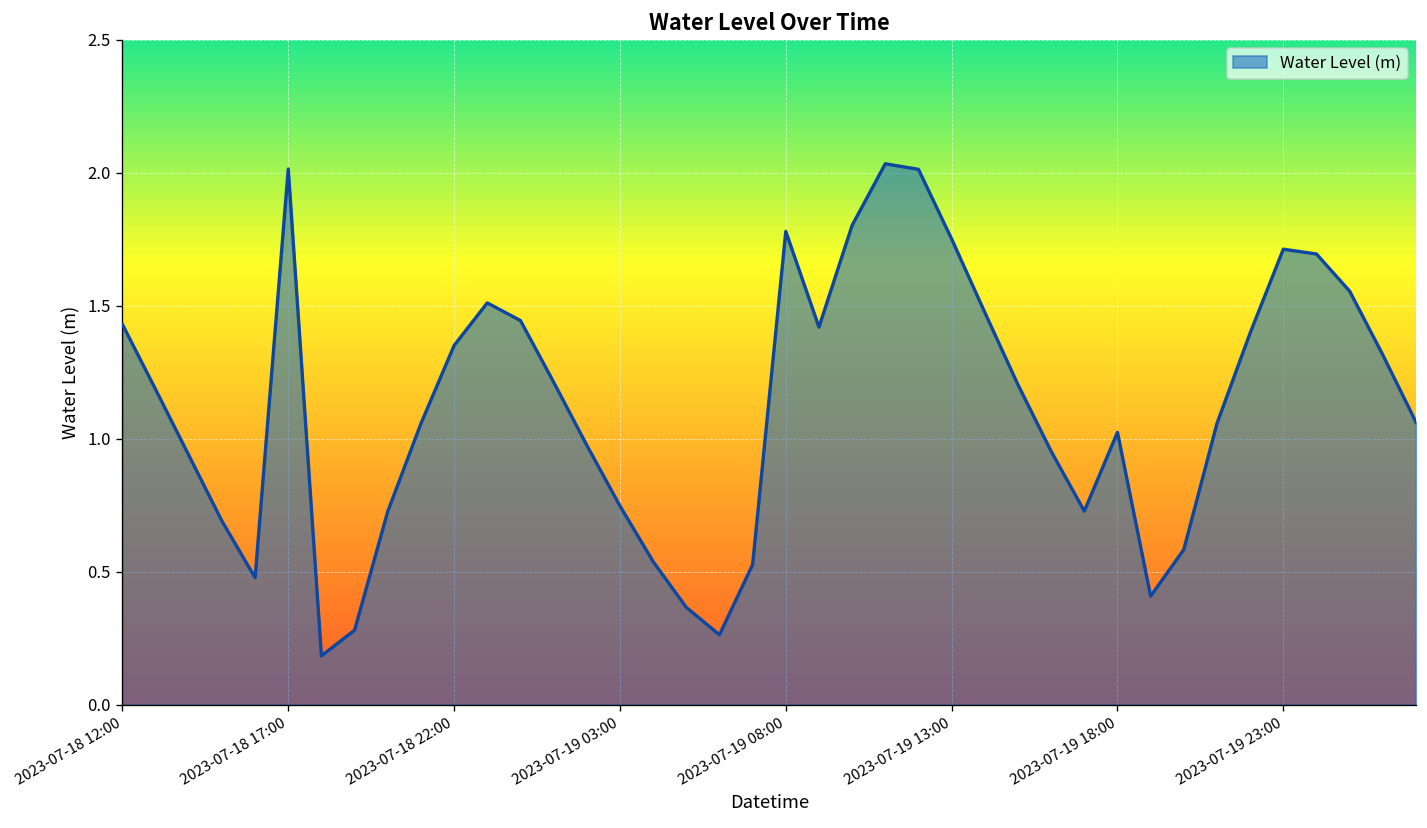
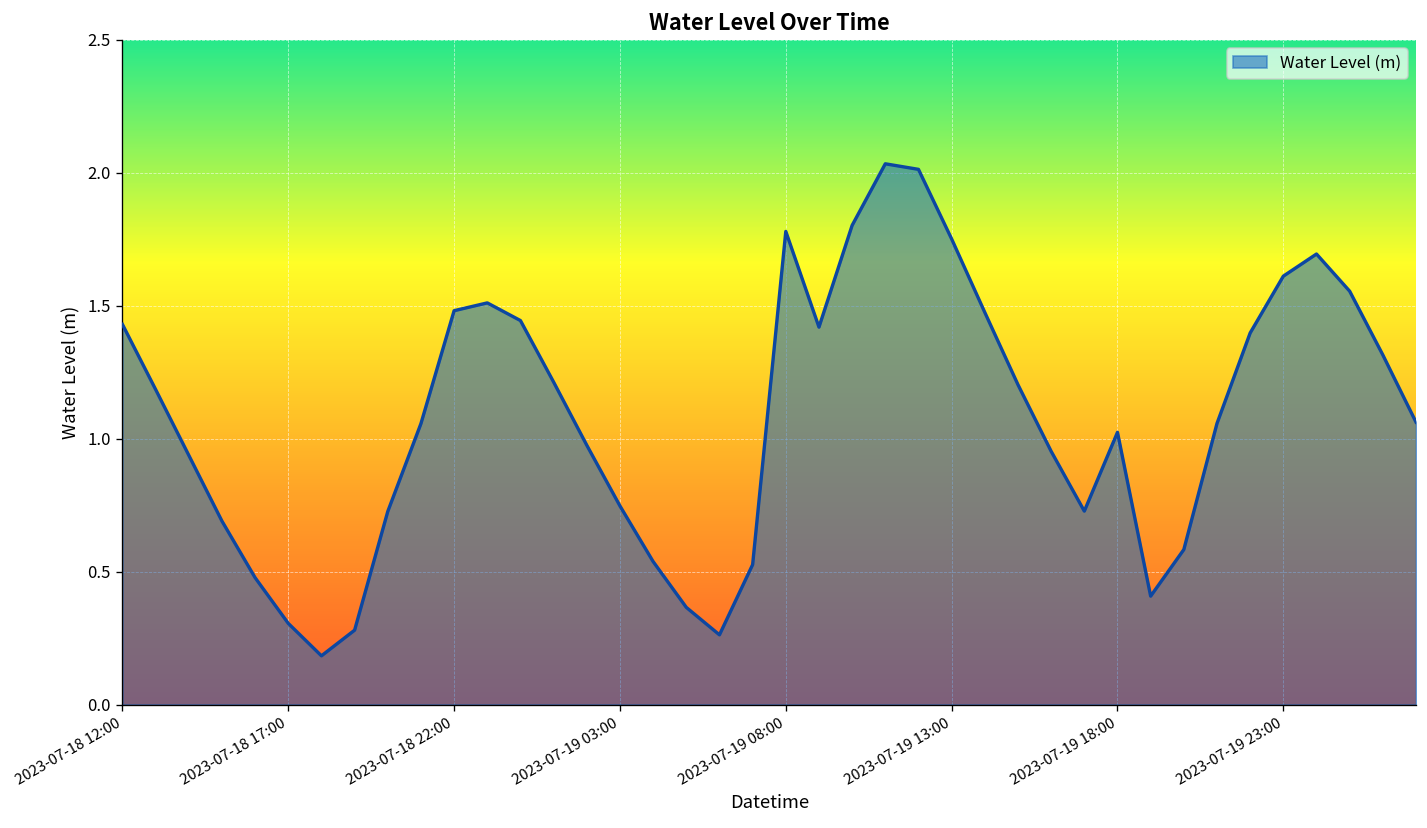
2023-07-18 17:00: 2.01 -> 0.31
2023-07-18 22:00: 1.35 -> 1.48
2023-07-19 23:00: 1.71 -> 1.61
